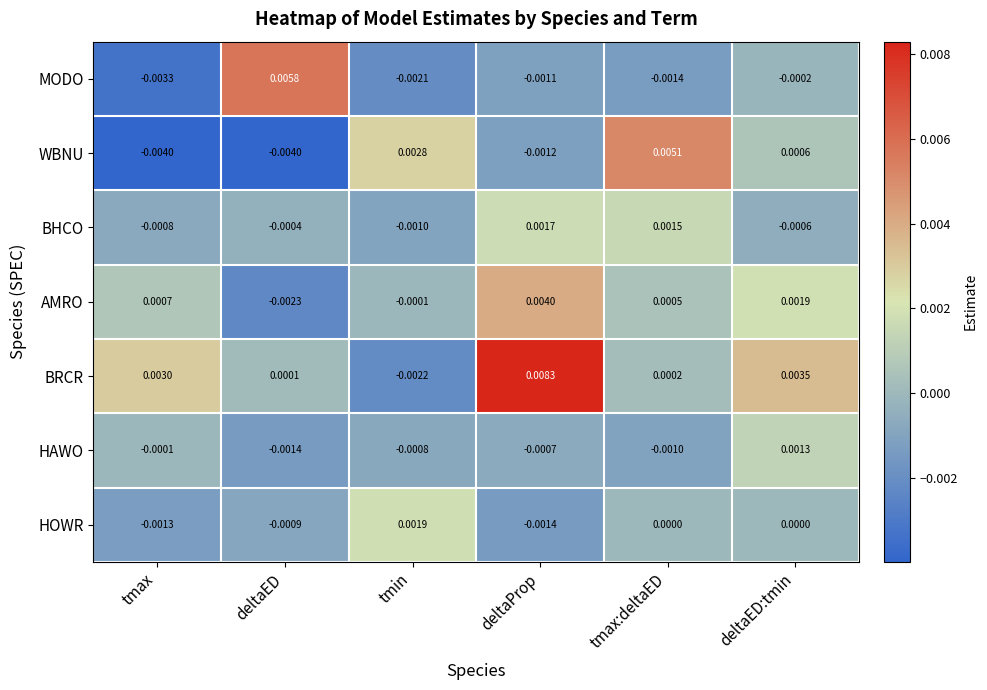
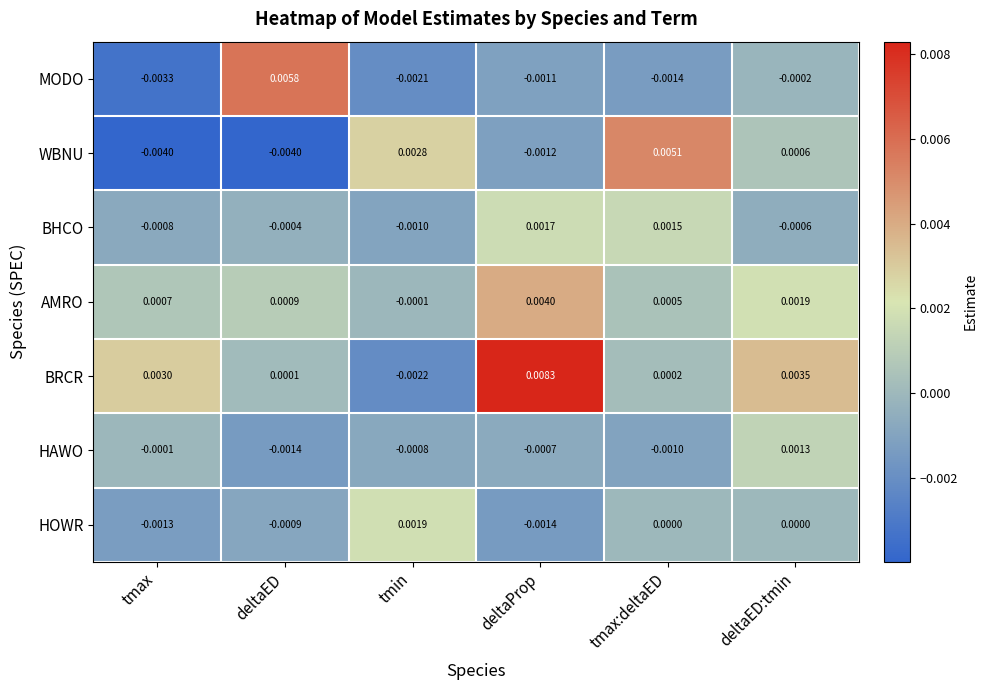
AMRO, deltaED: -0.0023 -> 0.0009
